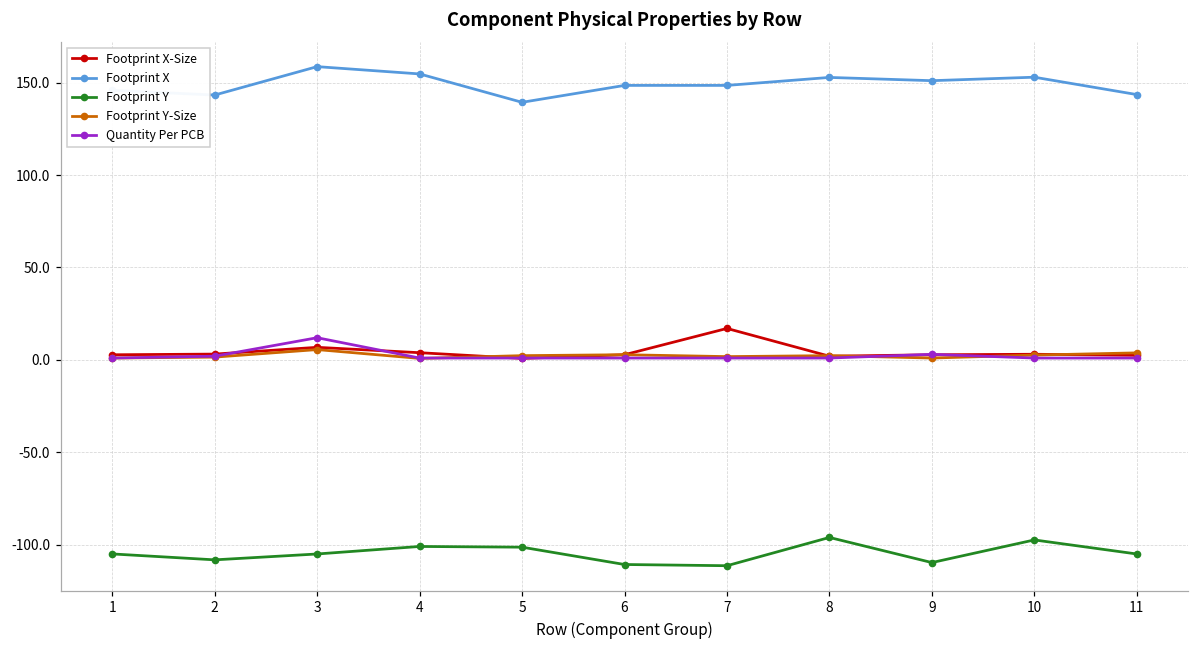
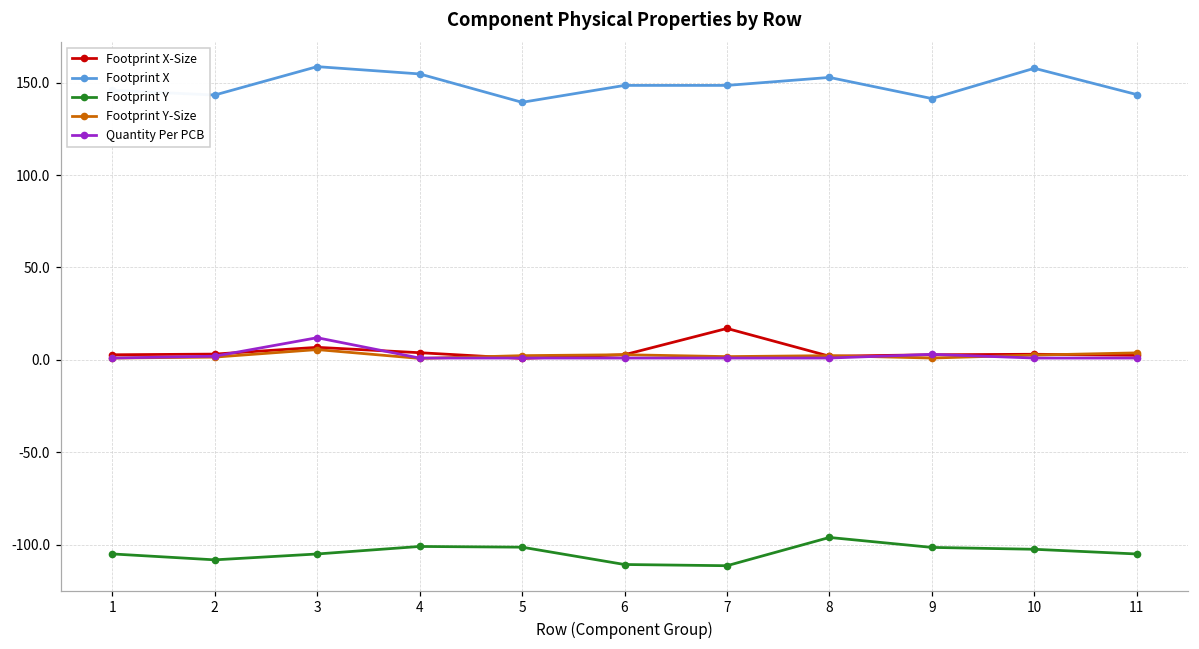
Footprint X, 9: 151 -> 141
Footprint Y, 9: -110 -> -101
Footprint X, 10: 153 -> 158
Footprint Y, 10: -97 -> -102
